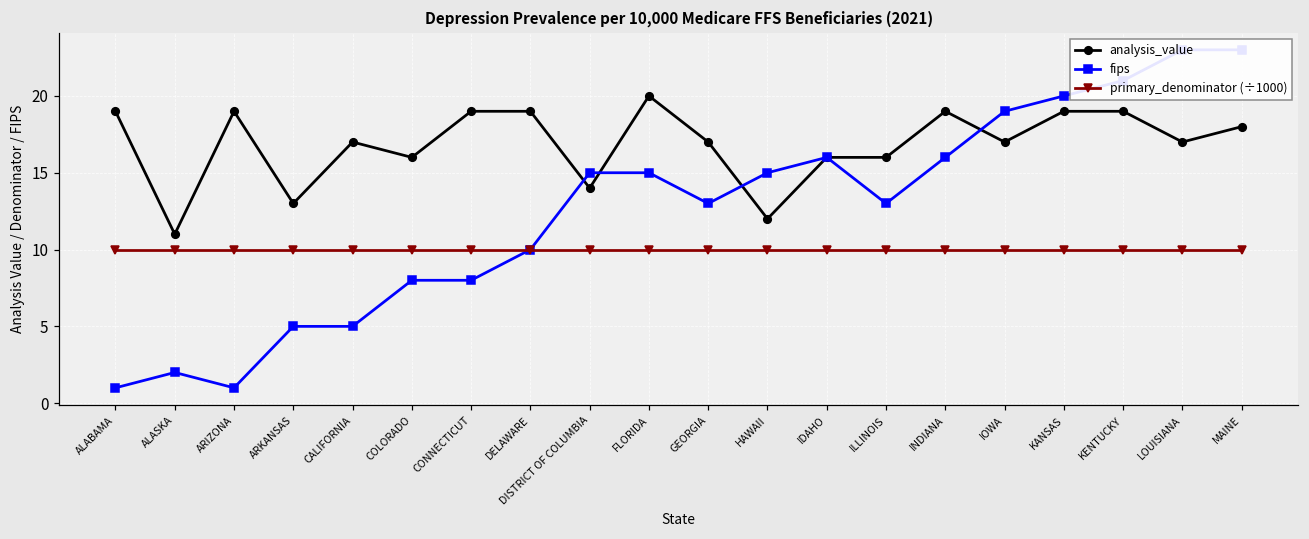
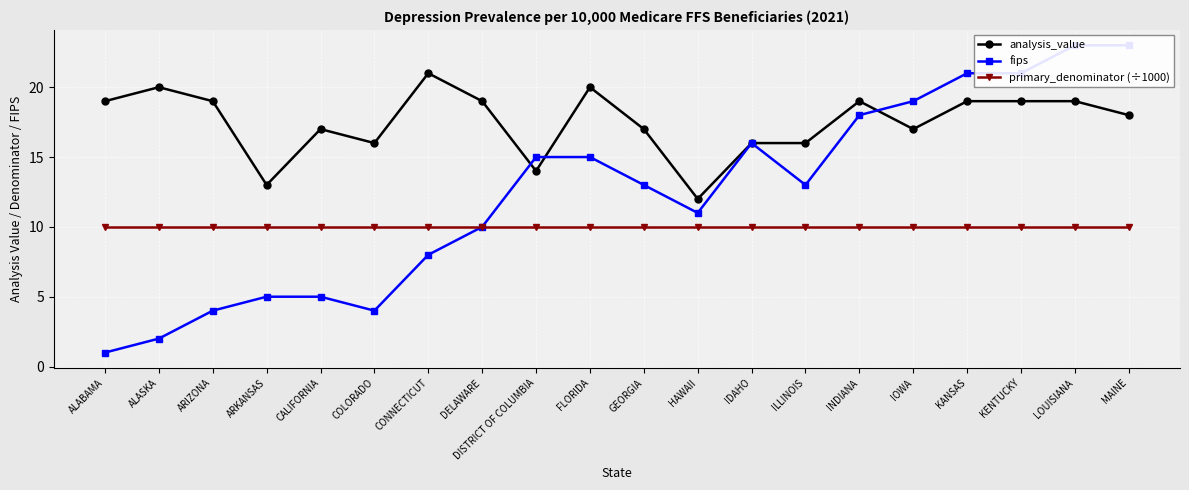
analysis_value, ALASKA: 11 -> 20
fips, ARIZONA: 1 -> 4
fips, COLORADO: 8 -> 4
analysis_value, CONNECTICUT: 19 -> 21
fips, HAWAII: 15 -> 11
fips, INDIANA: 16 -> 18
fips, KANSAS: 20 -> 21
analysis_value, LOUISIANA: 17 -> 19
